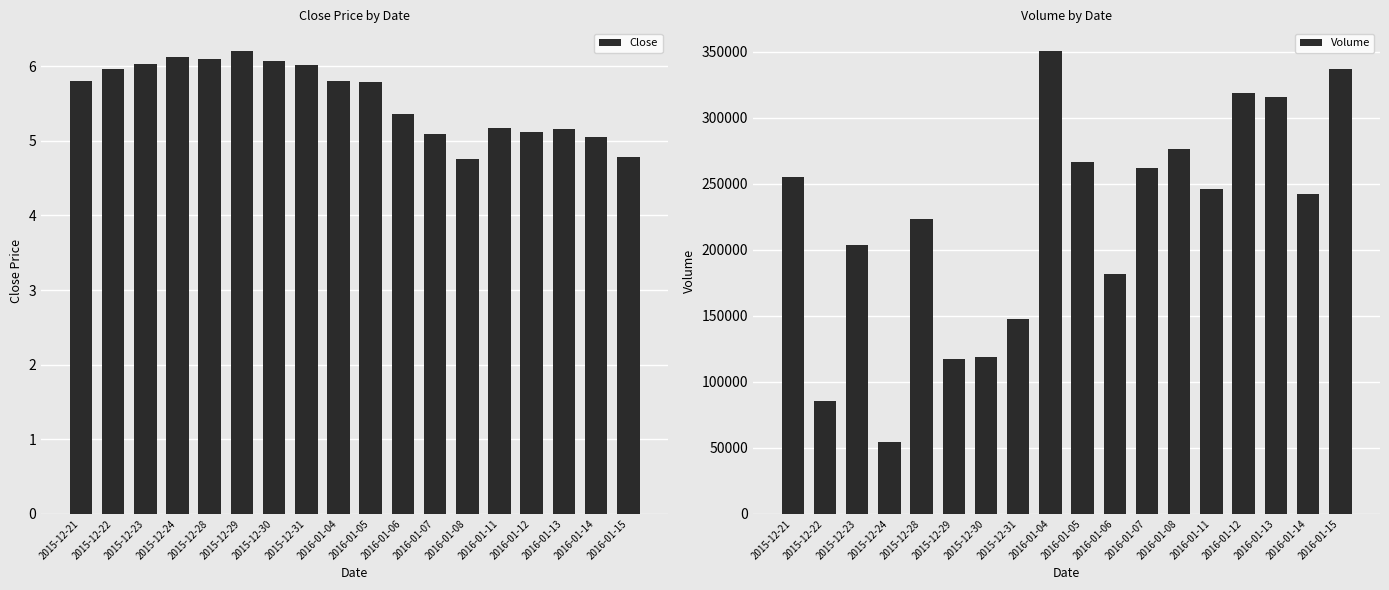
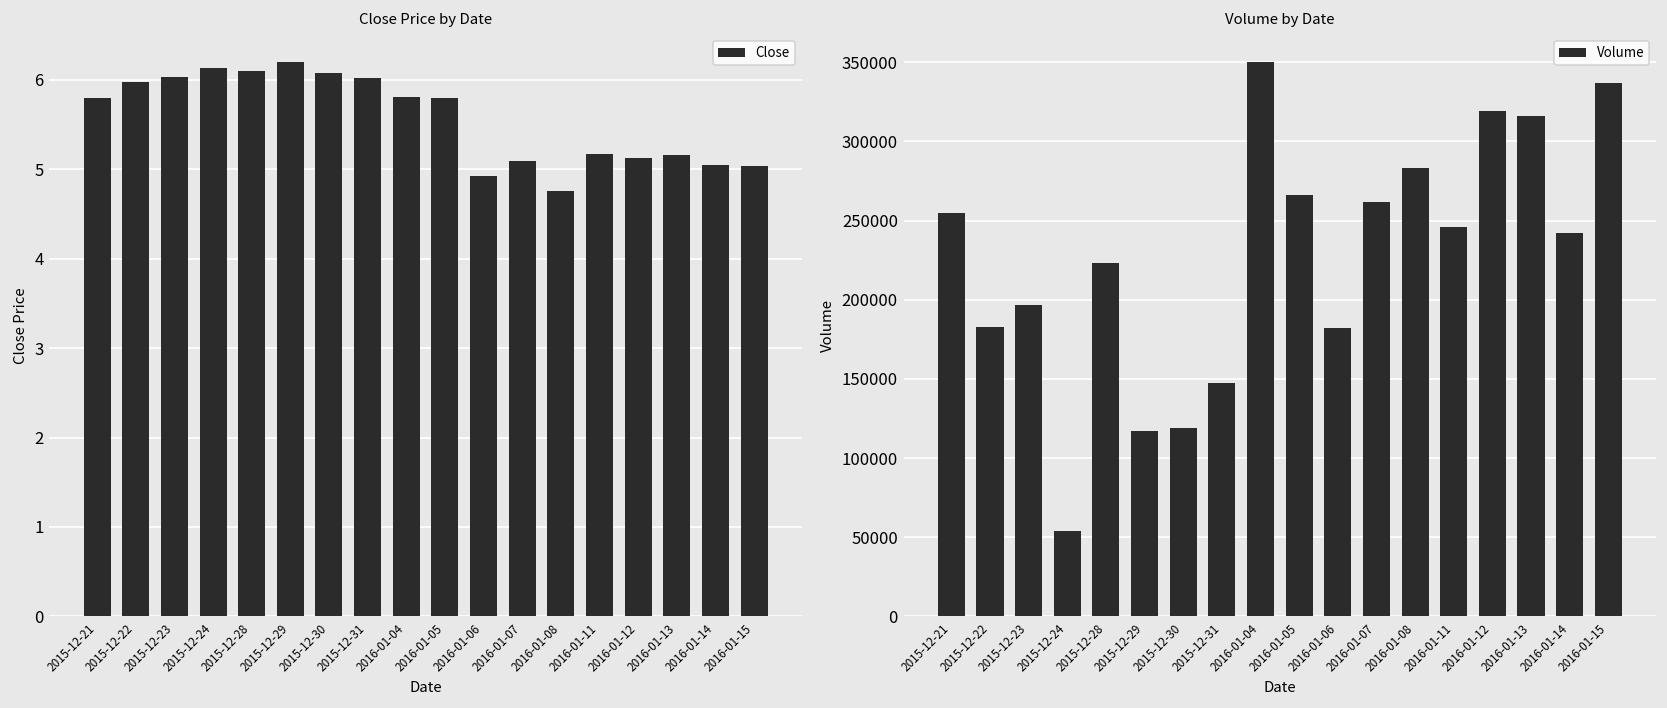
Close Price by Date, 2016-01-06: 5.4 -> 4.9
Close Price by Date, 2016-01-15: 4.8 -> 5.0
Volume by Date, 2015-12-22: 86000 -> 183000
Volume by Date, 2015-12-23: 204000 -> 197000
Volume by Date, 2016-01-08: 276000 -> 283000
